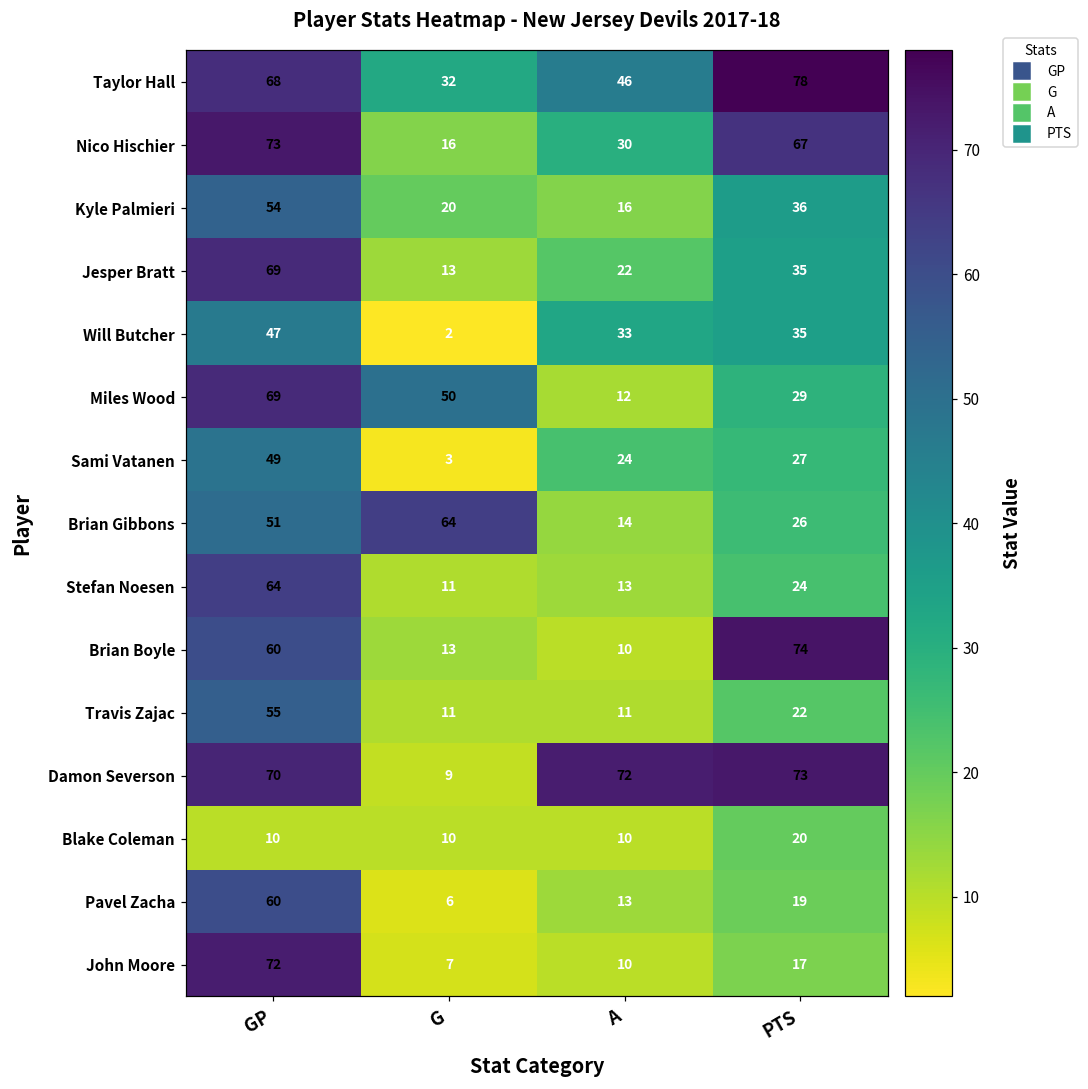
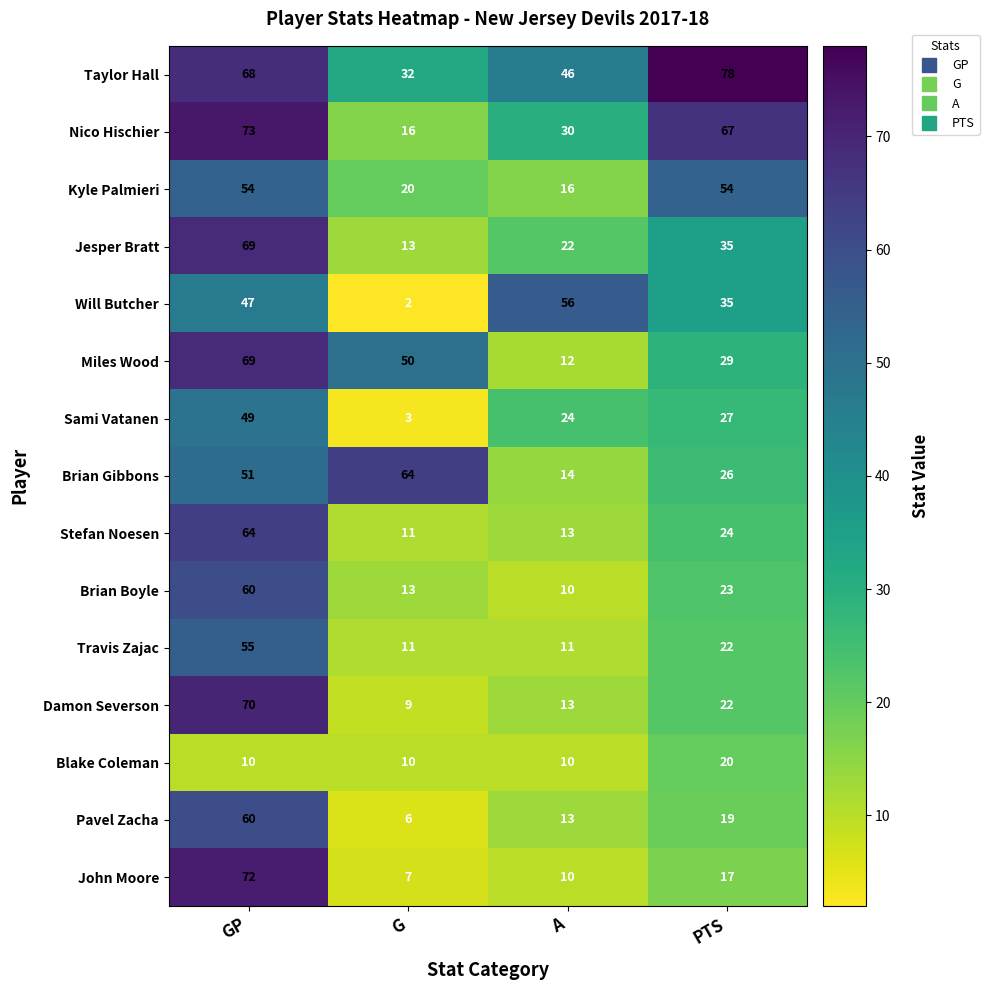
Kyle Palmieri, PTS: 36 -> 54
Will Butcher, A: 33 -> 56
Brian Boyle, PTS: 74 -> 23
Damon Severson, A: 72 -> 13
Damon Severson, PTS: 73 -> 22
